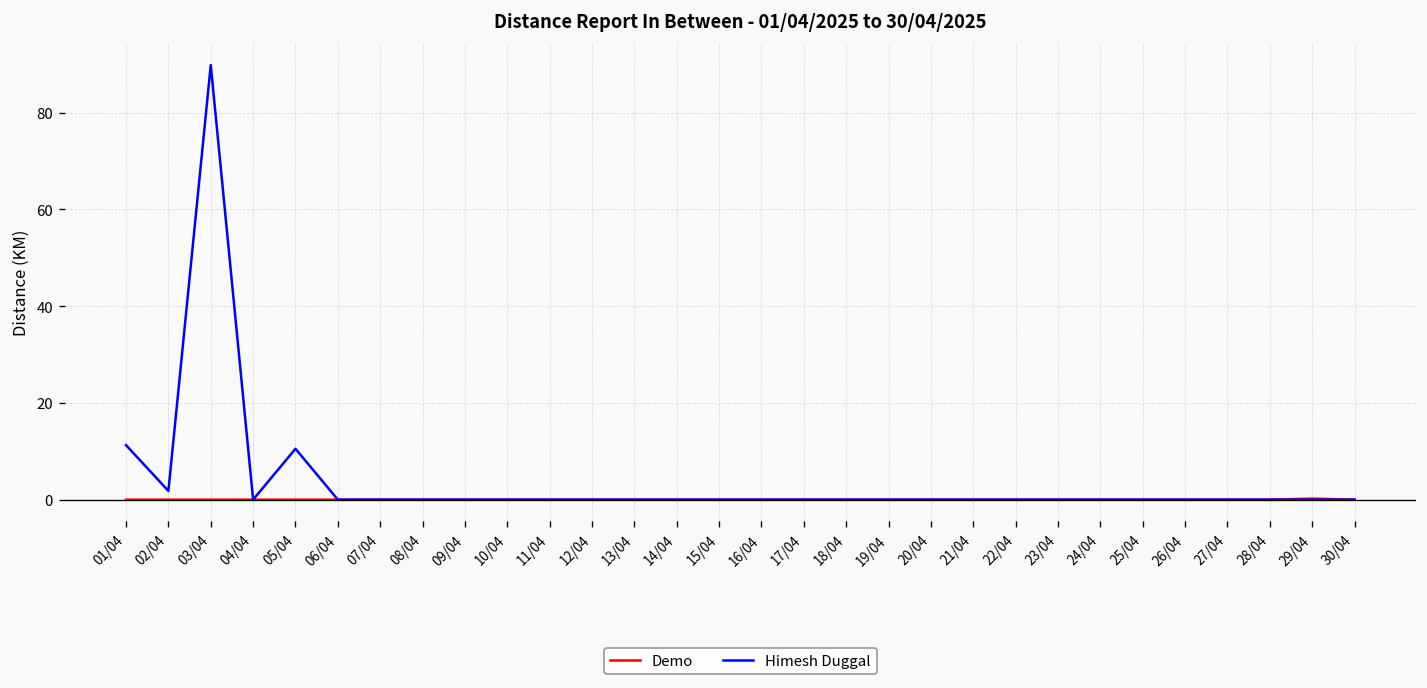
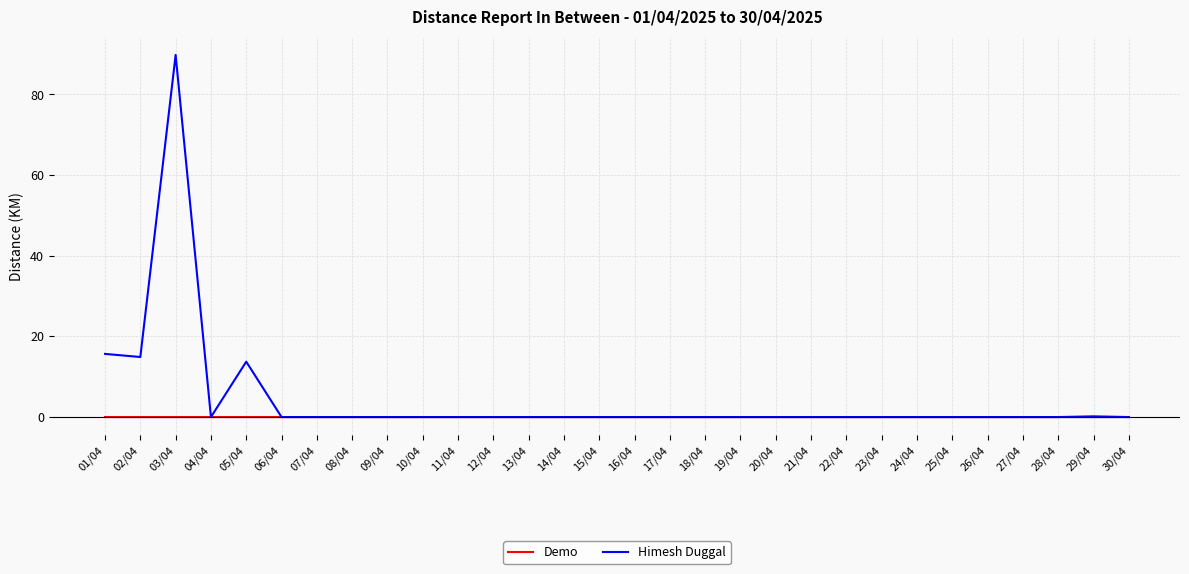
Himesh Duggal, 01/04: 11 -> 16
Himesh Duggal, 02/04: 2 -> 15
Himesh Duggal, 05/04: 11 -> 14
